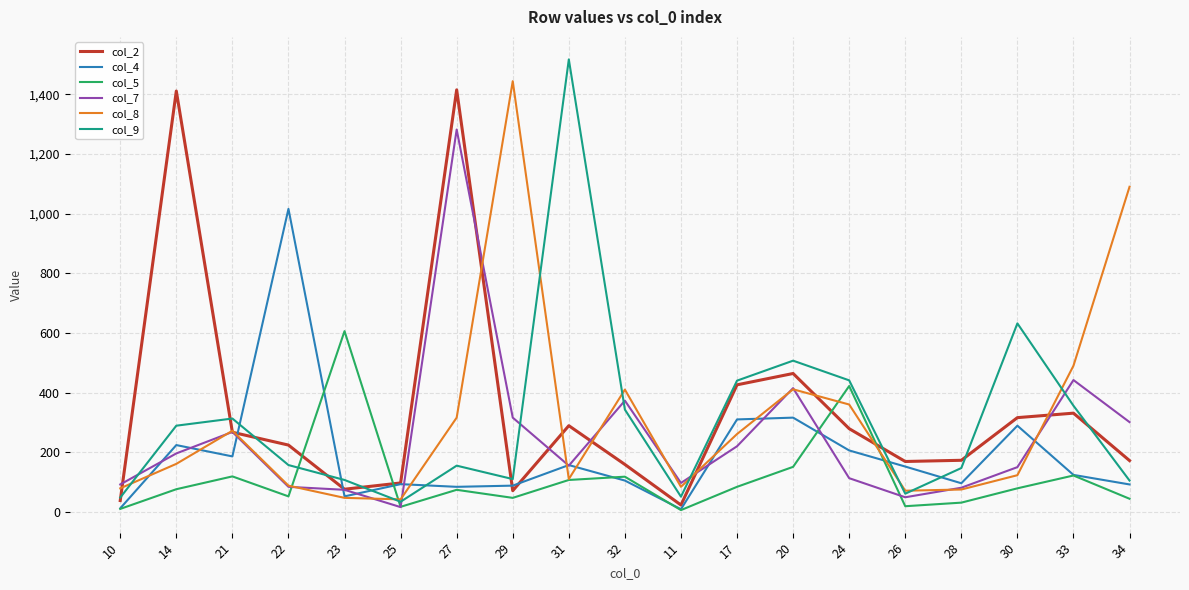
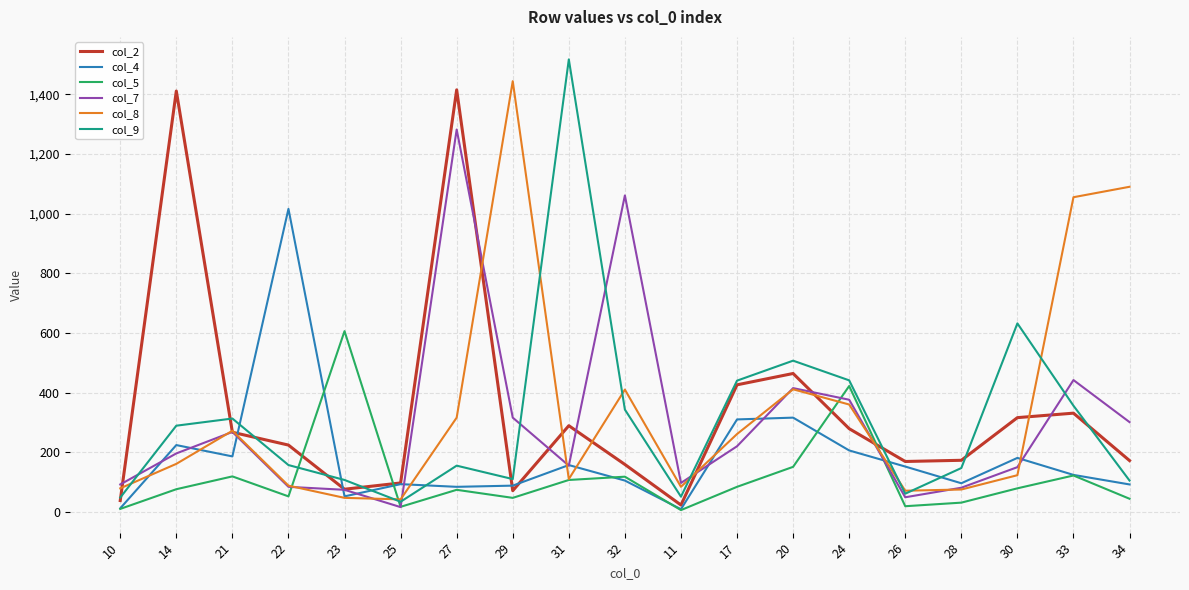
col_7, 32: 370 -> 1,060
col_7, 24: 110 -> 380
col_4, 30: 290 -> 180
col_8, 33: 490 -> 1,060
